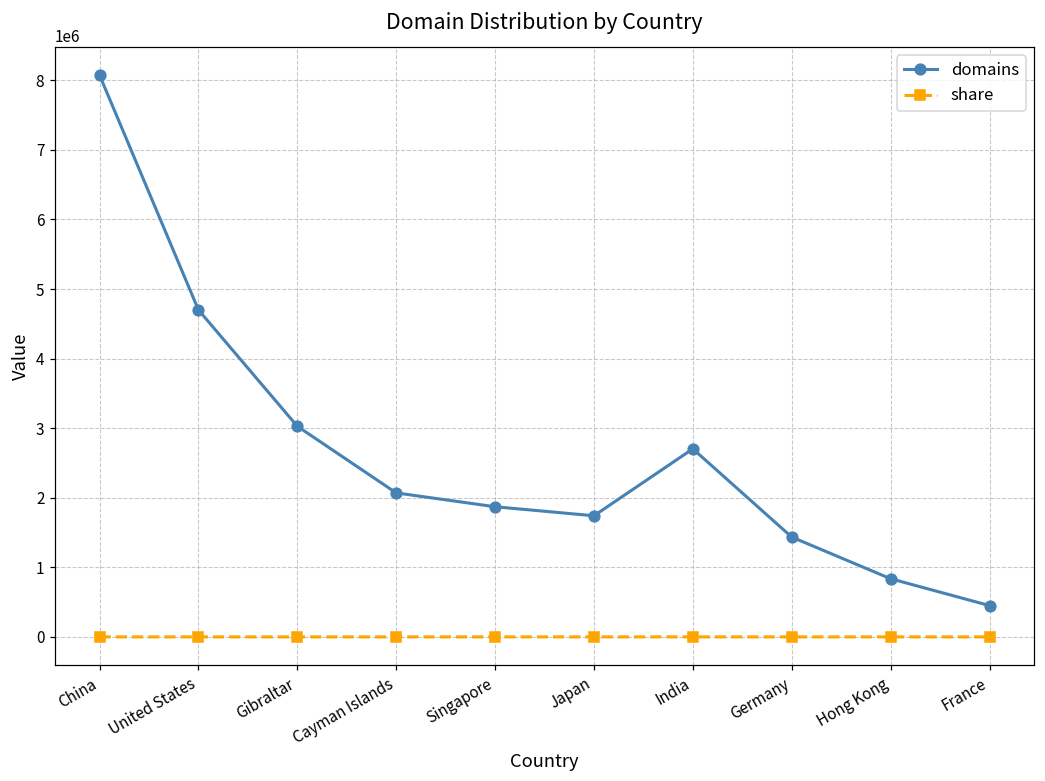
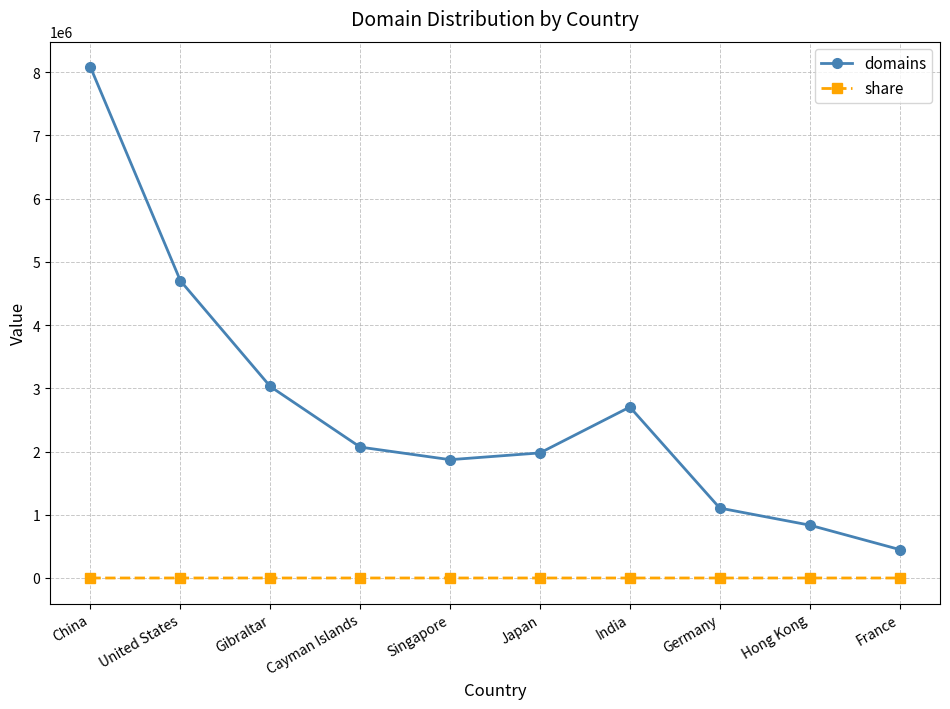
domains, Japan: 1700000 -> 2000000
domains, Germany: 1400000 -> 1100000
